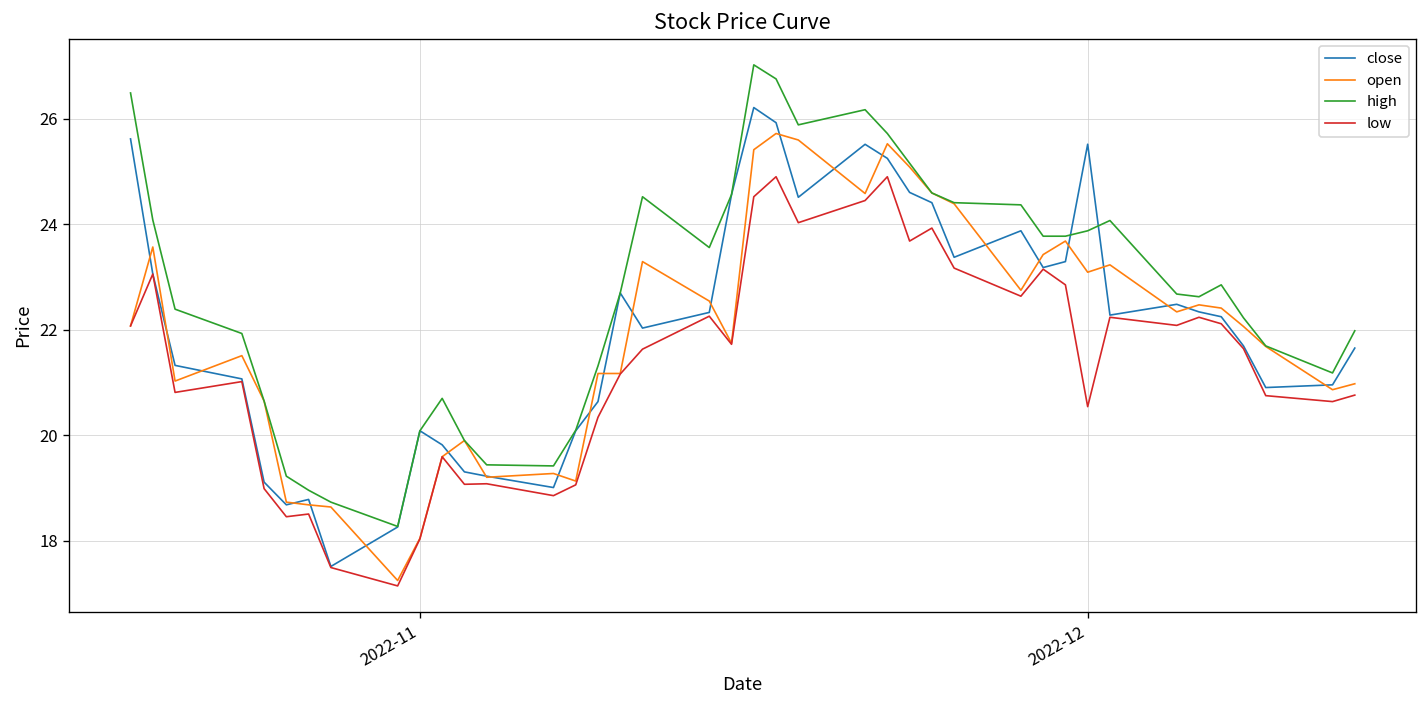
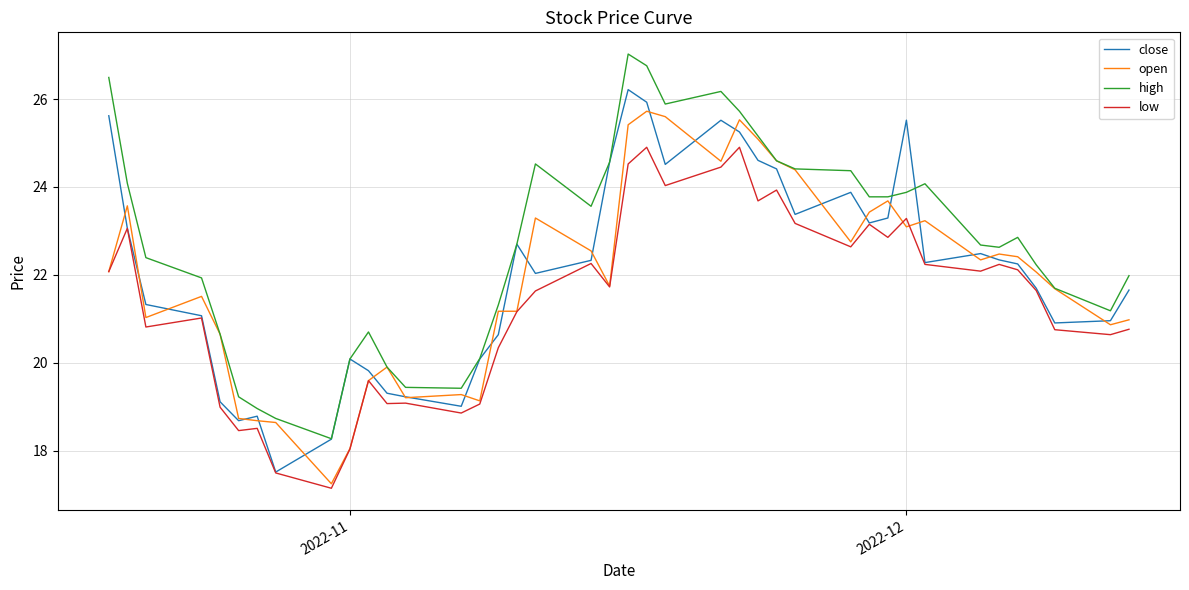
low, 2022-12: 20.5 -> 23.3
